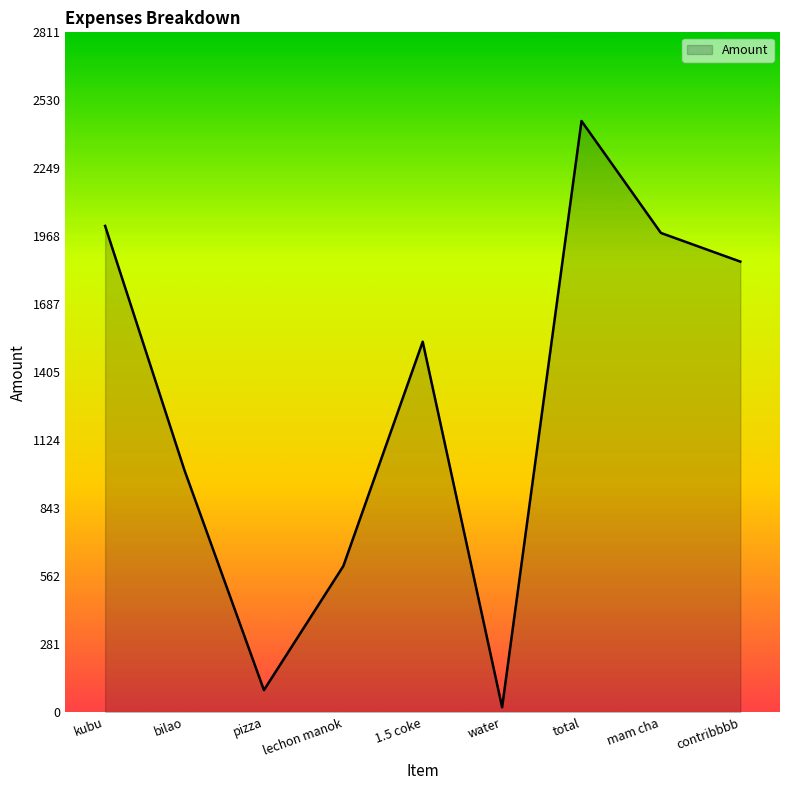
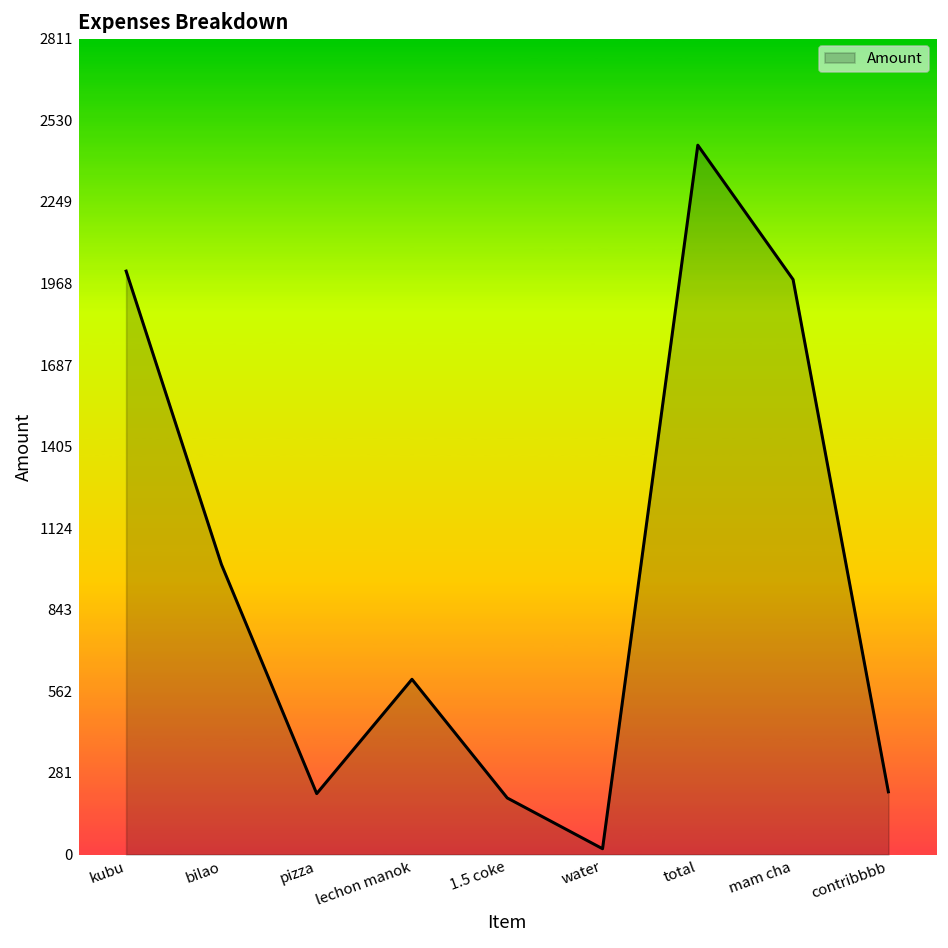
pizza: 90 -> 210
1.5 coke: 1530 -> 200
contribbbb: 1860 -> 220
